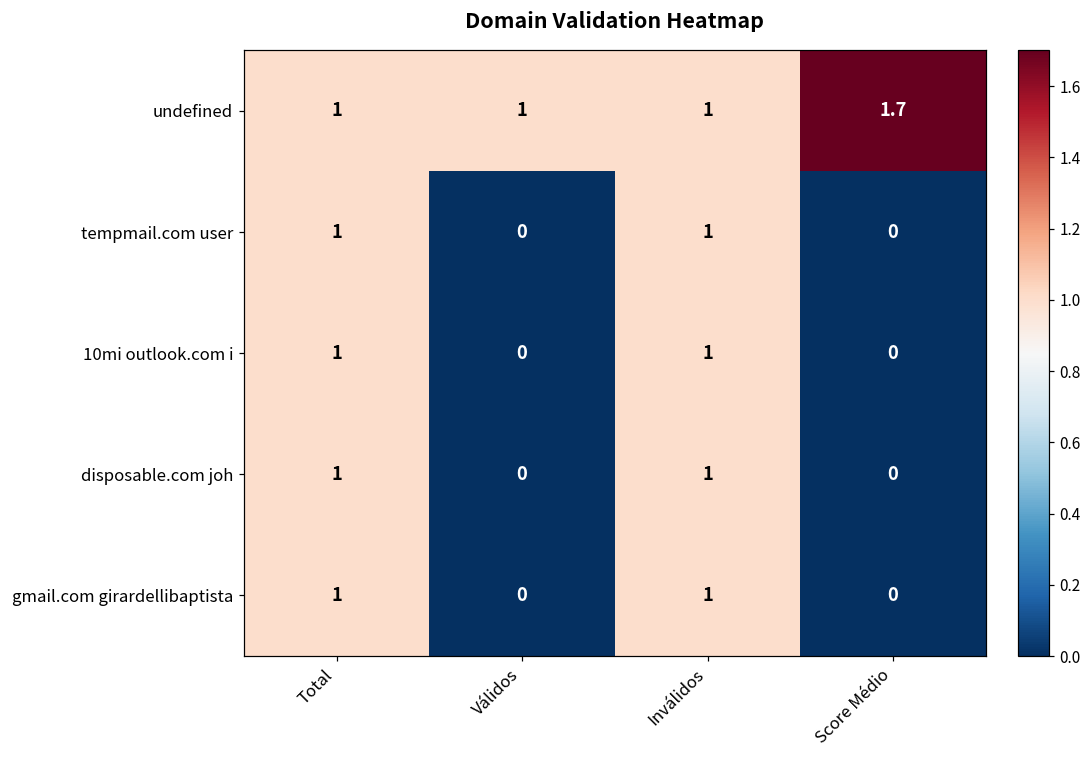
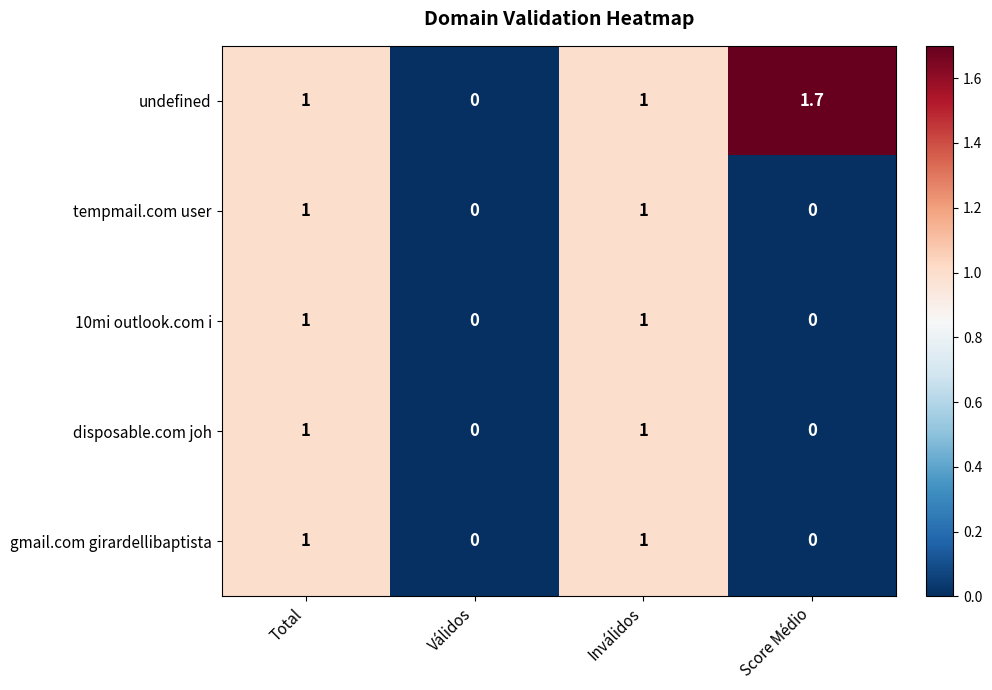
undefined, Válidos: 1 -> 0
